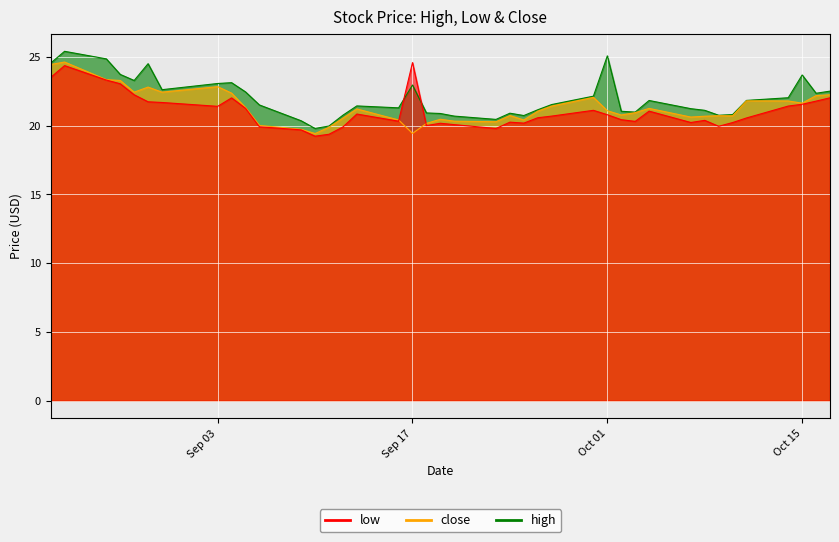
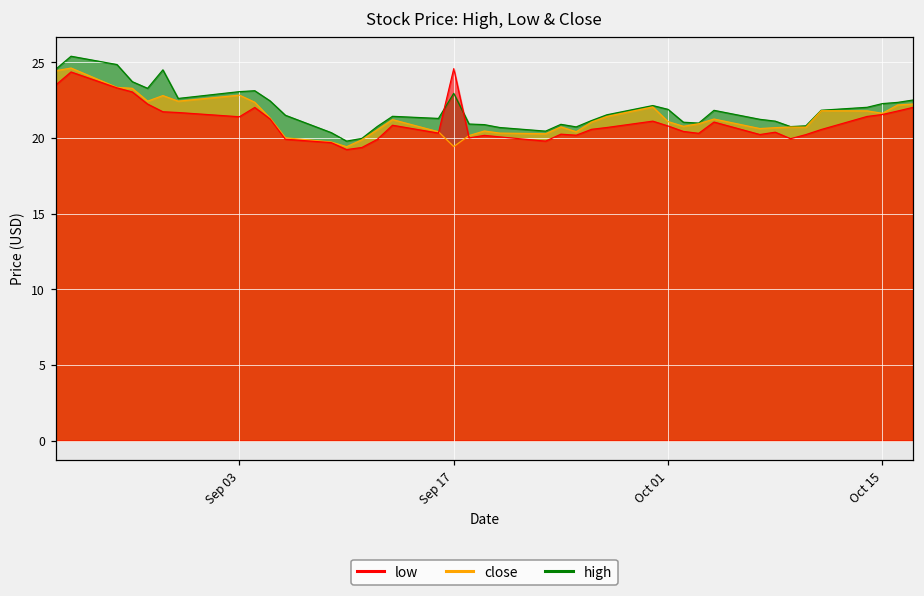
high, Oct 01: 25.1 -> 21.9
high, Oct 15: 23.7 -> 22.3
